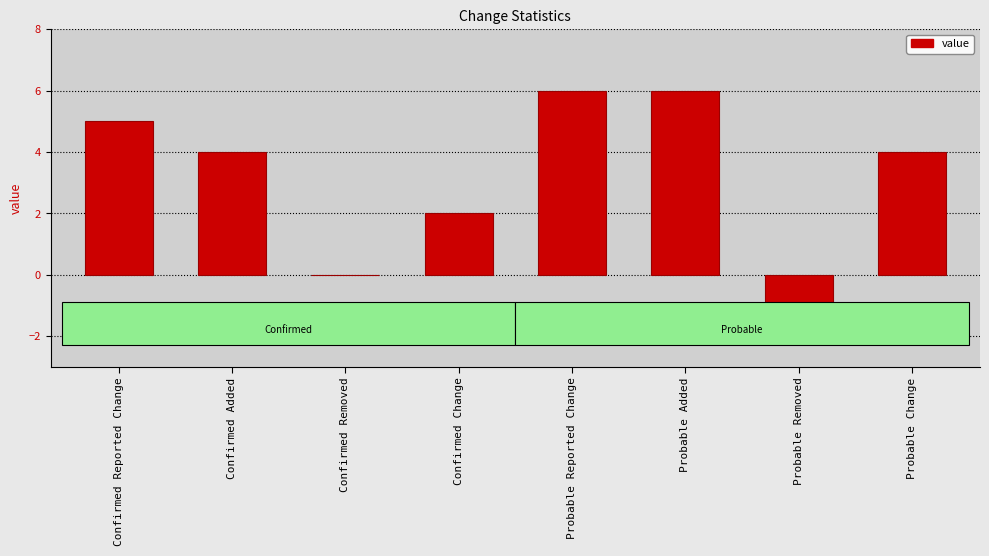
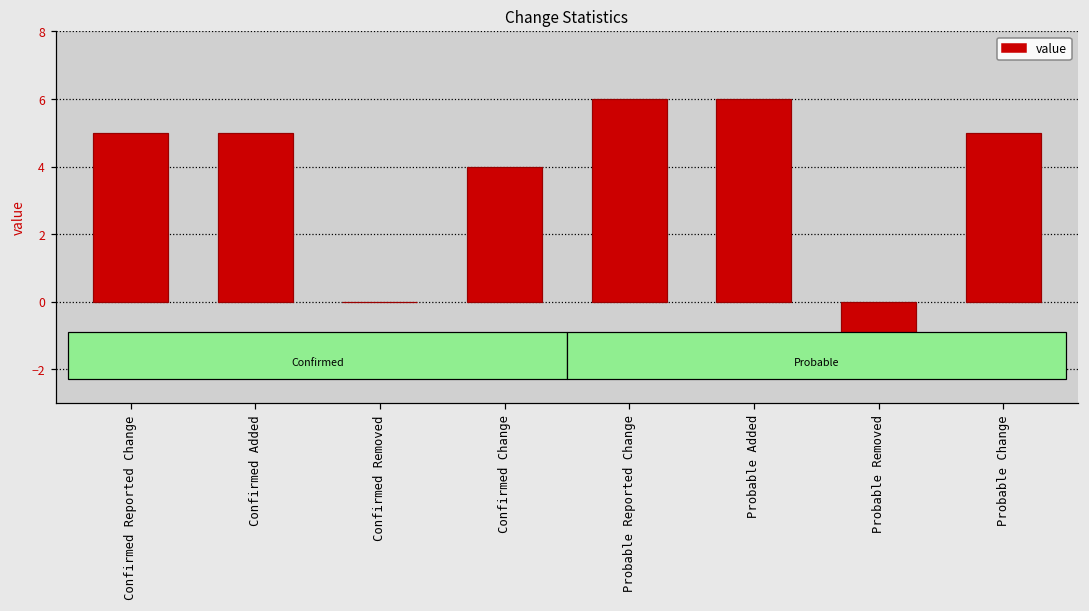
Confirmed Added: 4 -> 5
Confirmed Change: 2 -> 4
Probable Change: 4 -> 5
